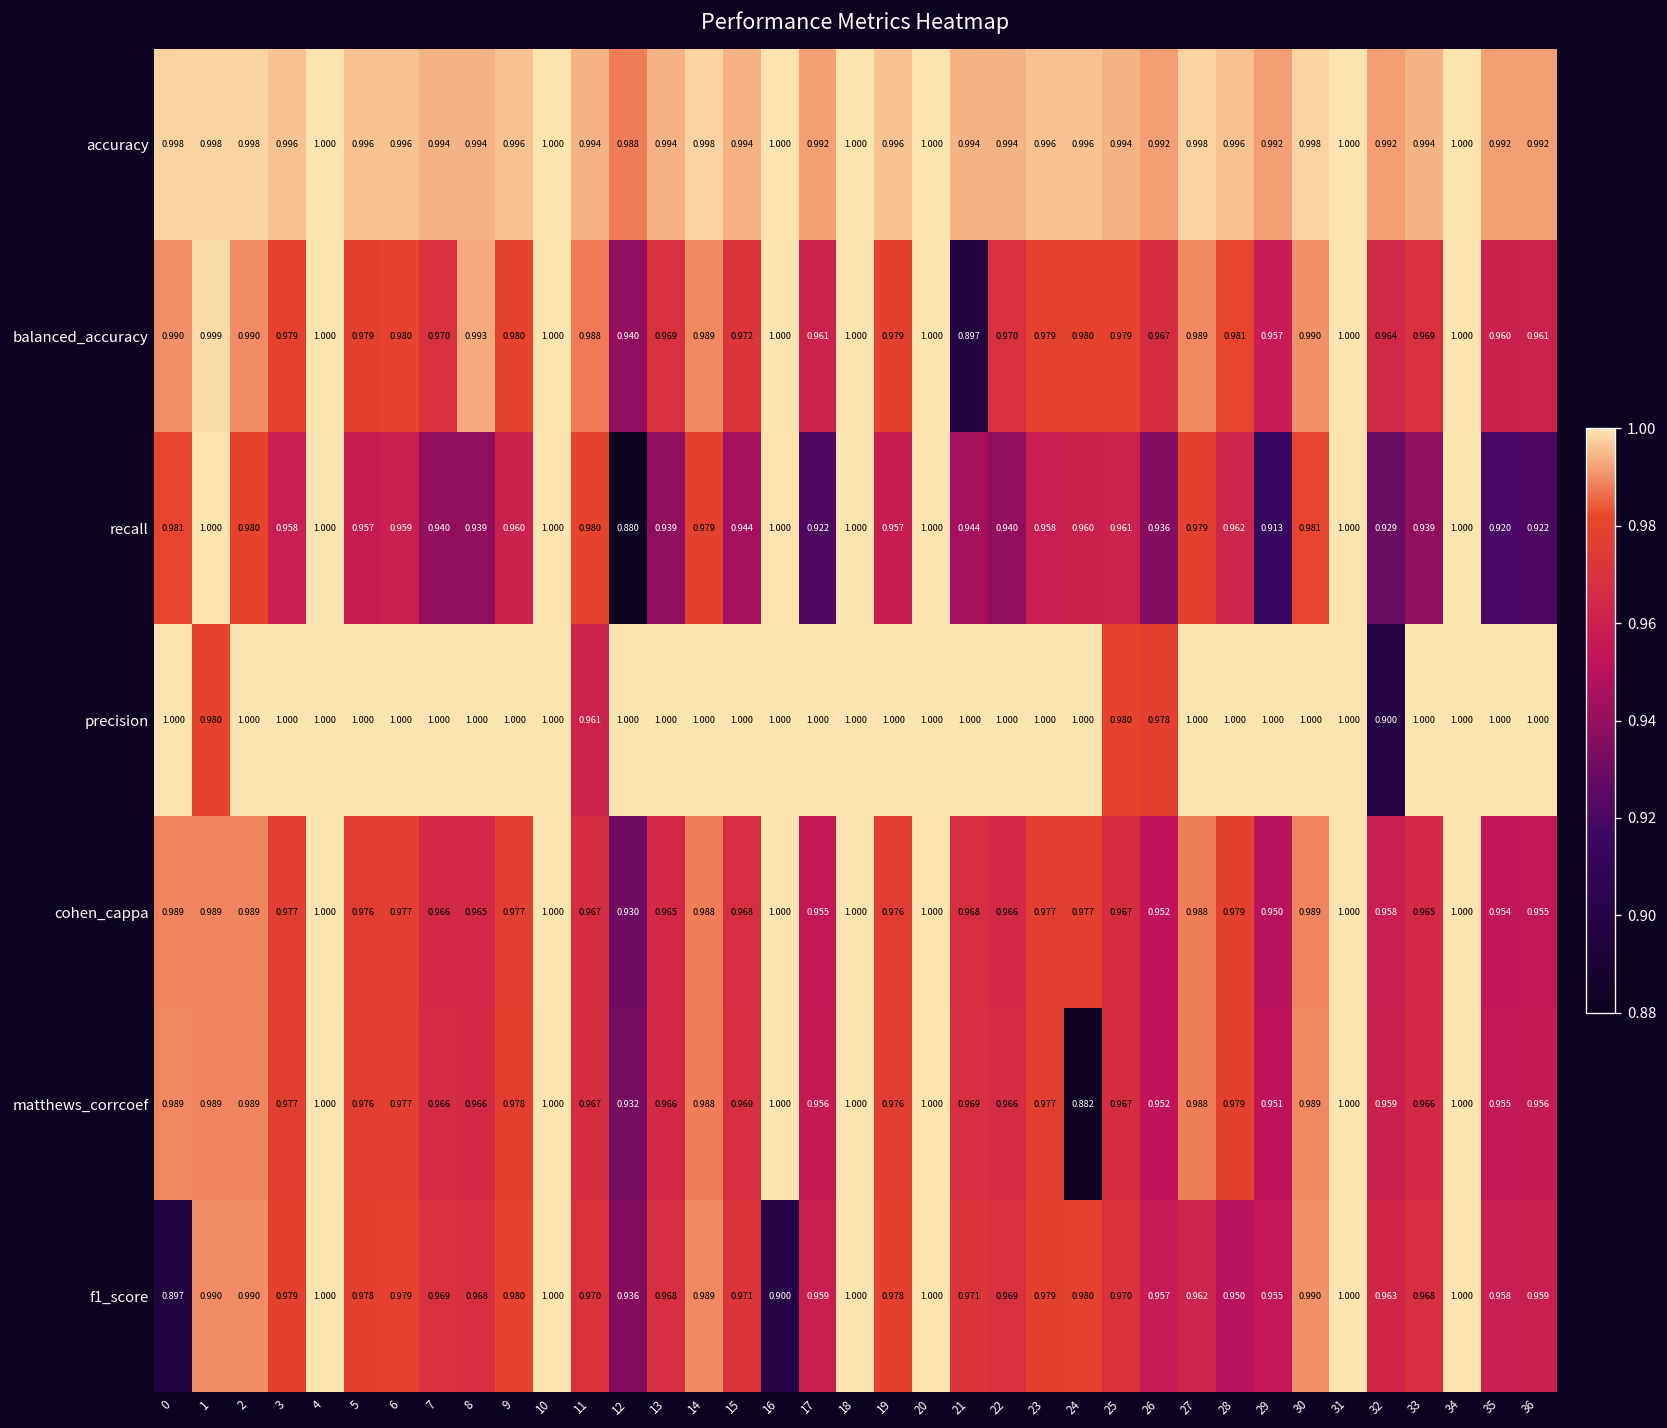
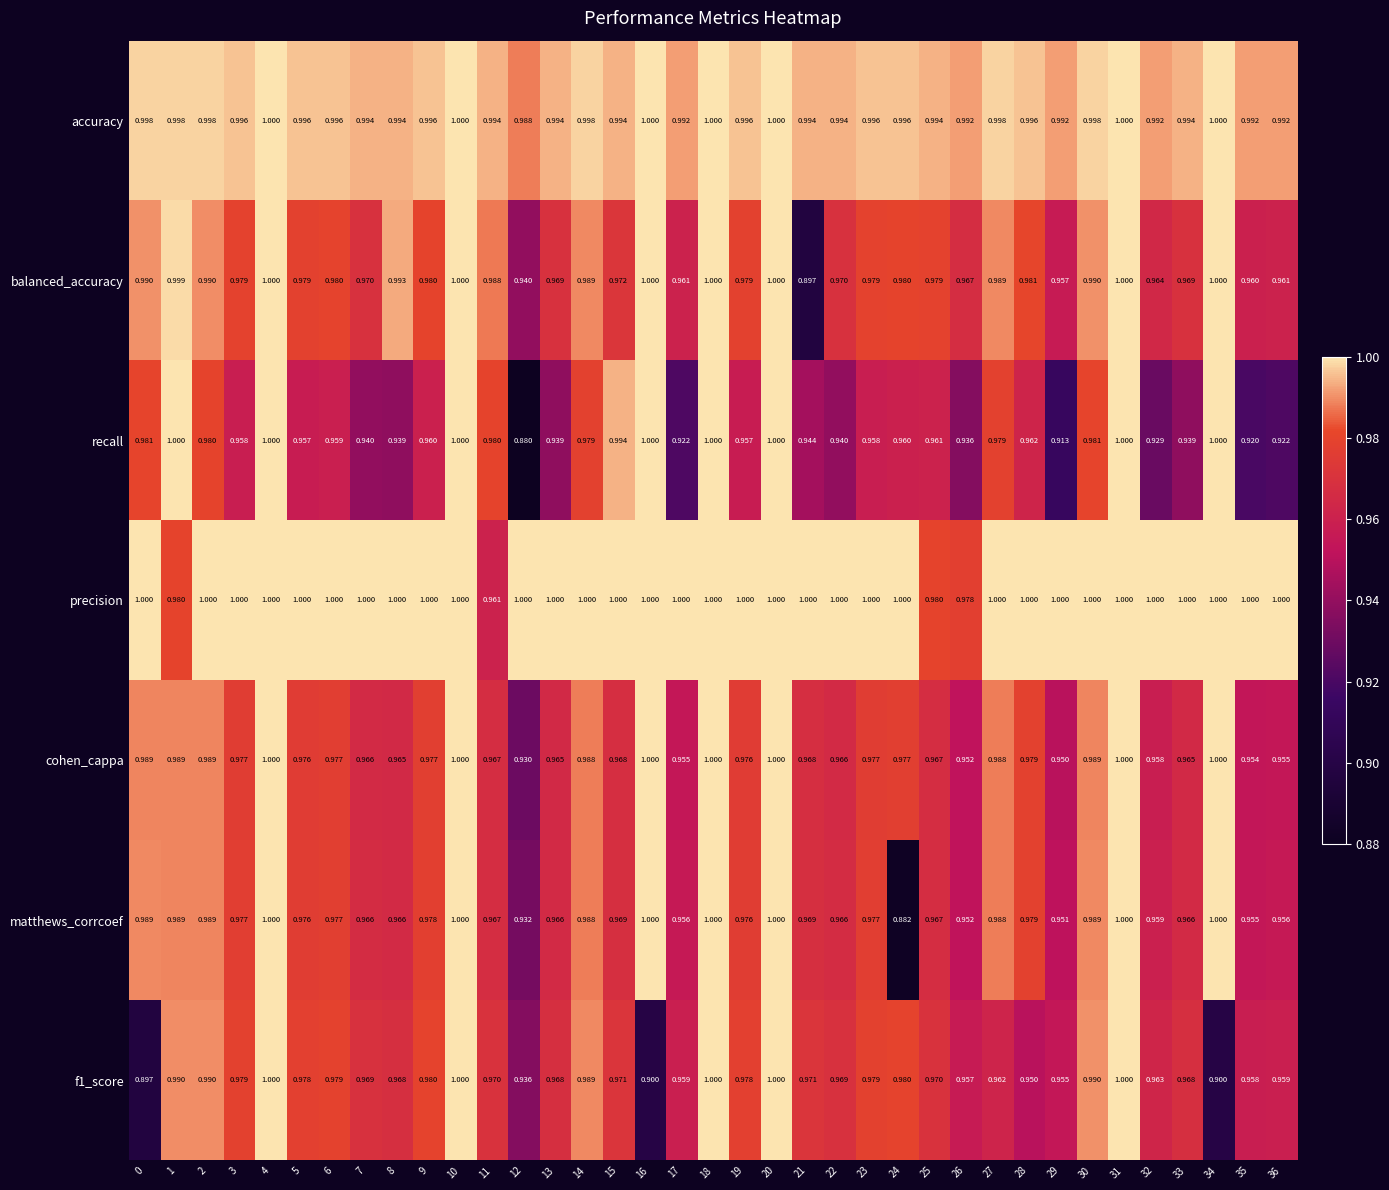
recall, 15: 0.944 -> 0.994
precision, 32: 0.900 -> 1.000
f1_score, 34: 1.000 -> 0.900
